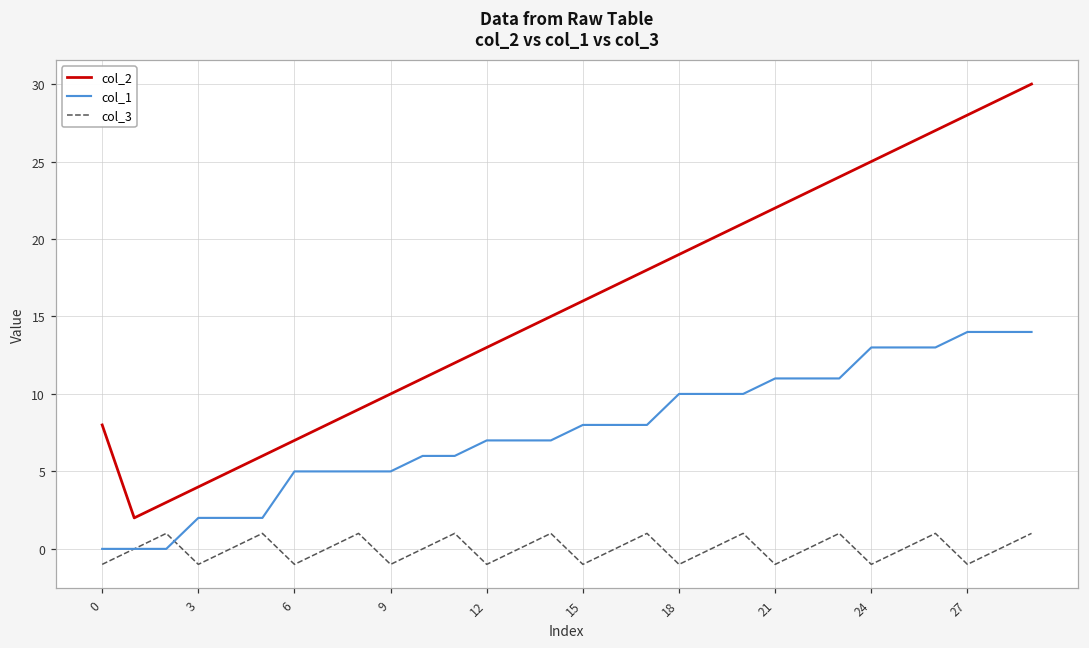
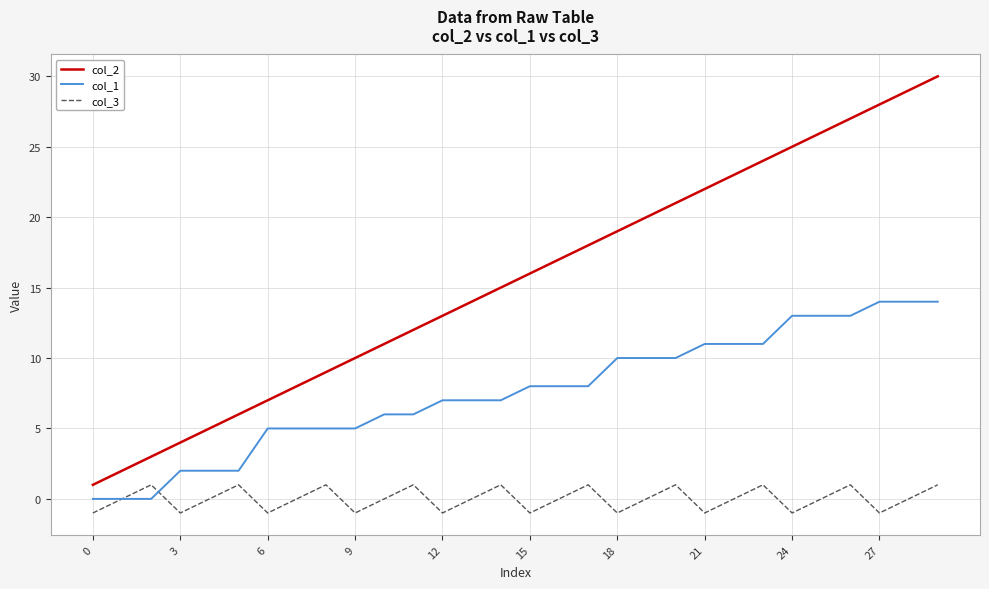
col_2, 0: 8 -> 1
